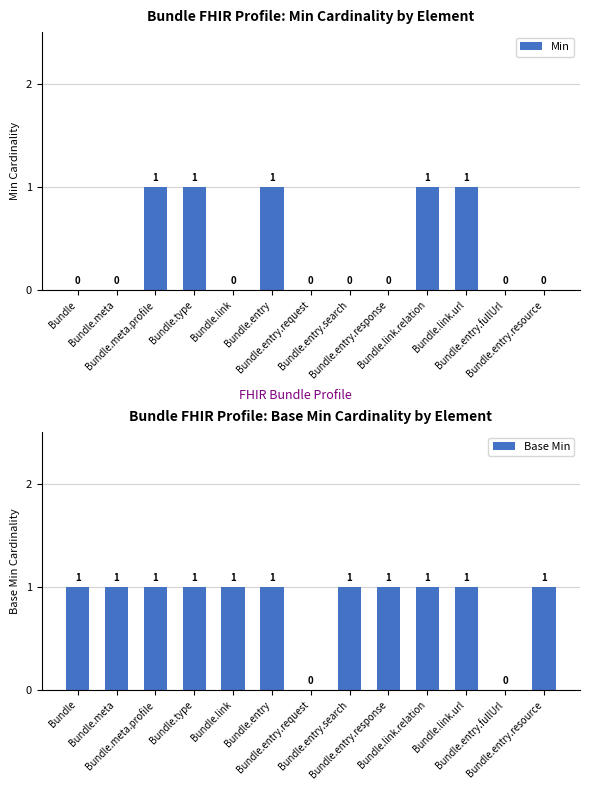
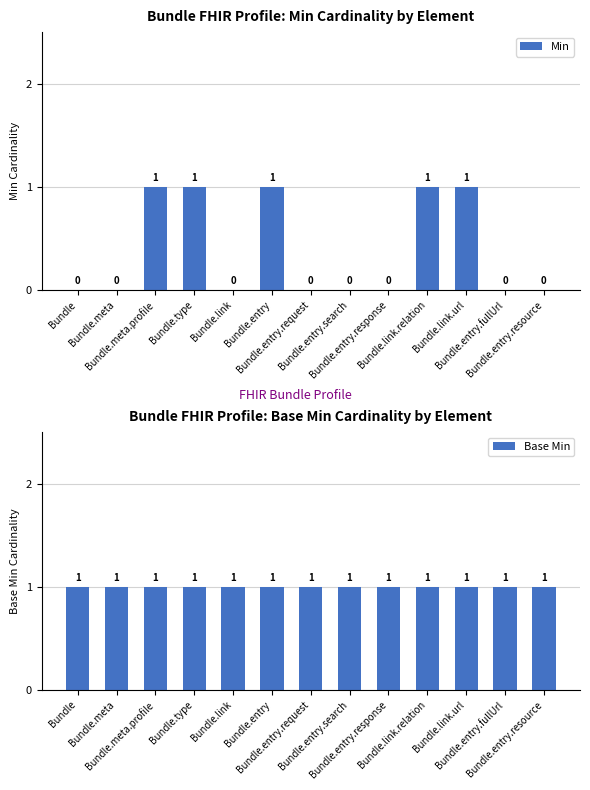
Bundle FHIR Profile: Base Min Cardinality by Element, Bundle.entry.request: 0 -> 1
Bundle FHIR Profile: Base Min Cardinality by Element, Bundle.entry.fullUrl: 0 -> 1
